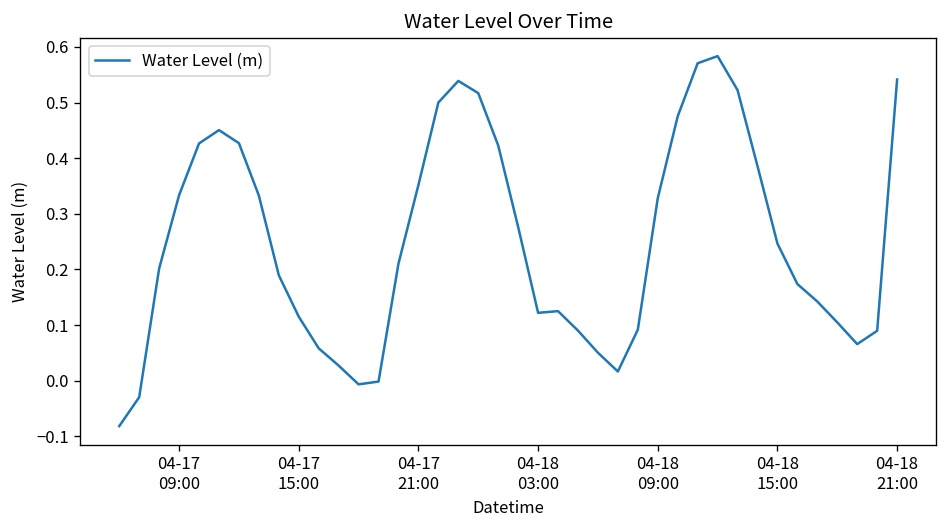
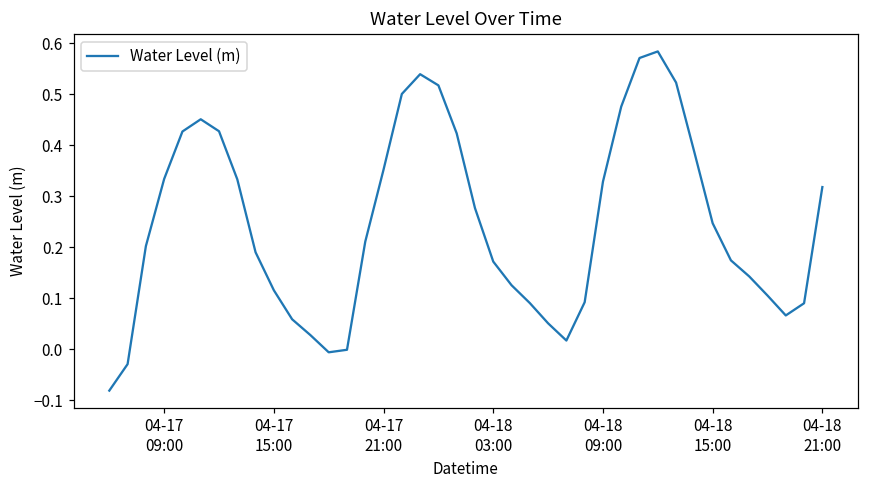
04-18 03:00: 0.12 -> 0.17
04-18 21:00: 0.54 -> 0.32
